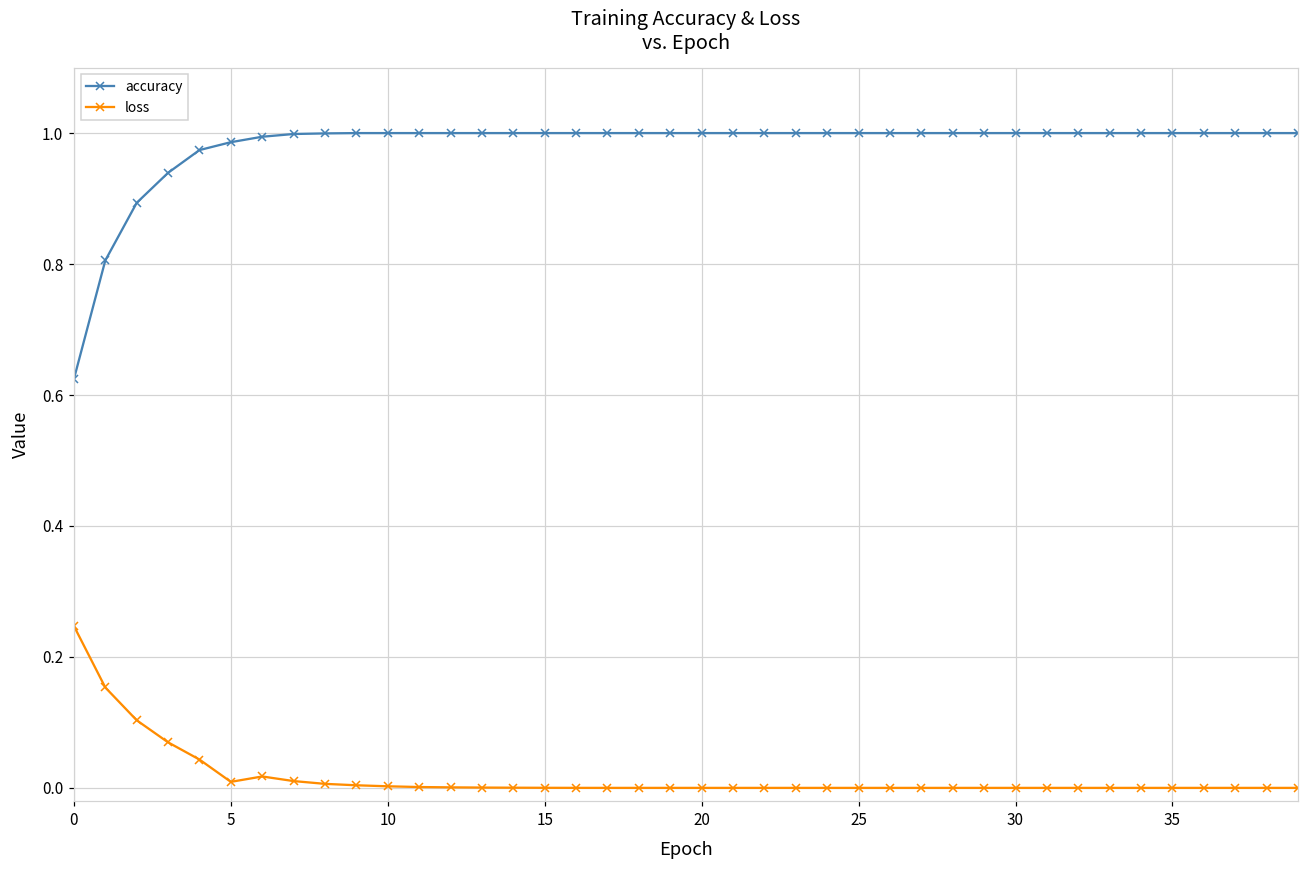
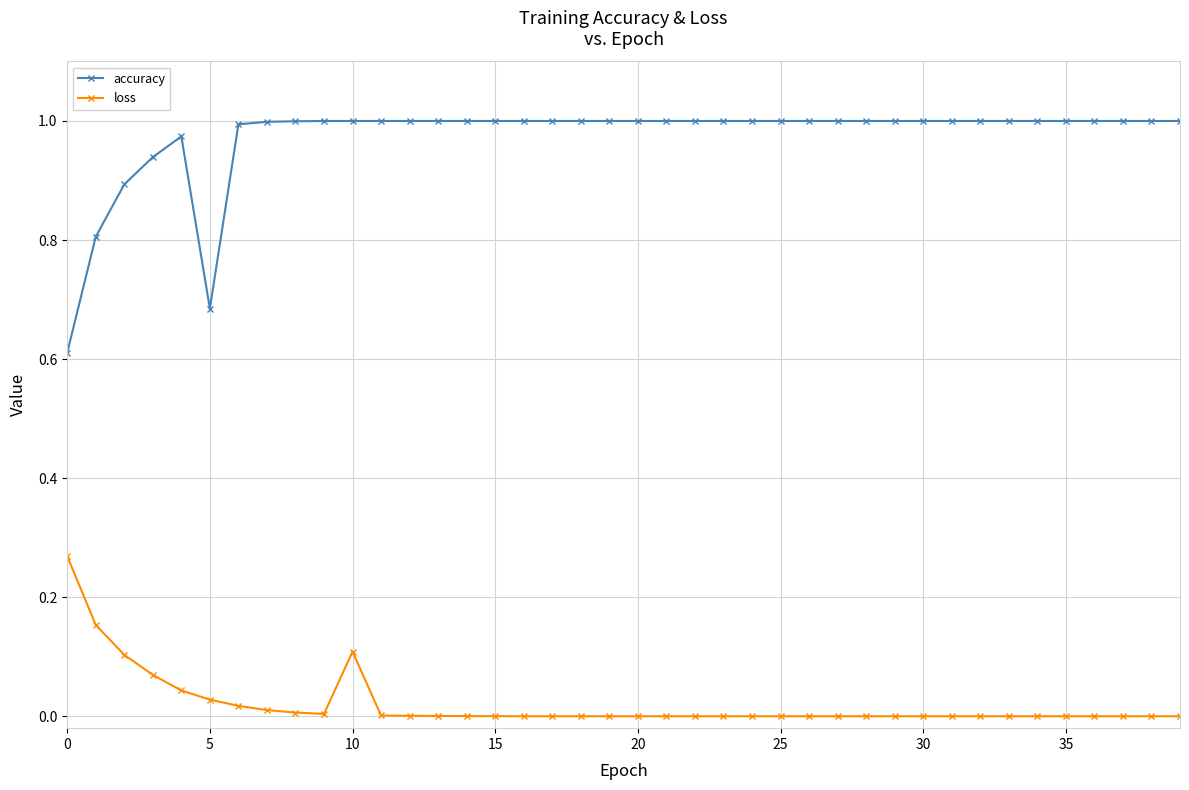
accuracy, 0: 0.62 -> 0.61
loss, 0: 0.25 -> 0.27
accuracy, 5: 0.99 -> 0.68
loss, 5: 0.01 -> 0.03
loss, 10: 0.00 -> 0.11
